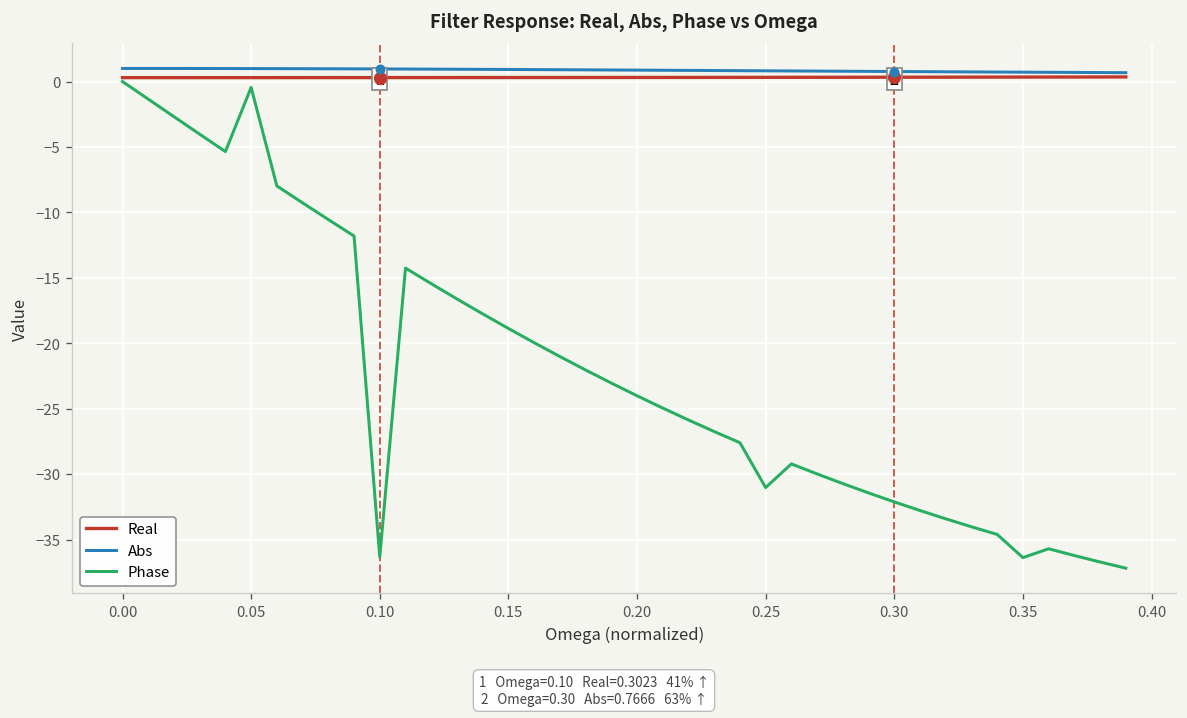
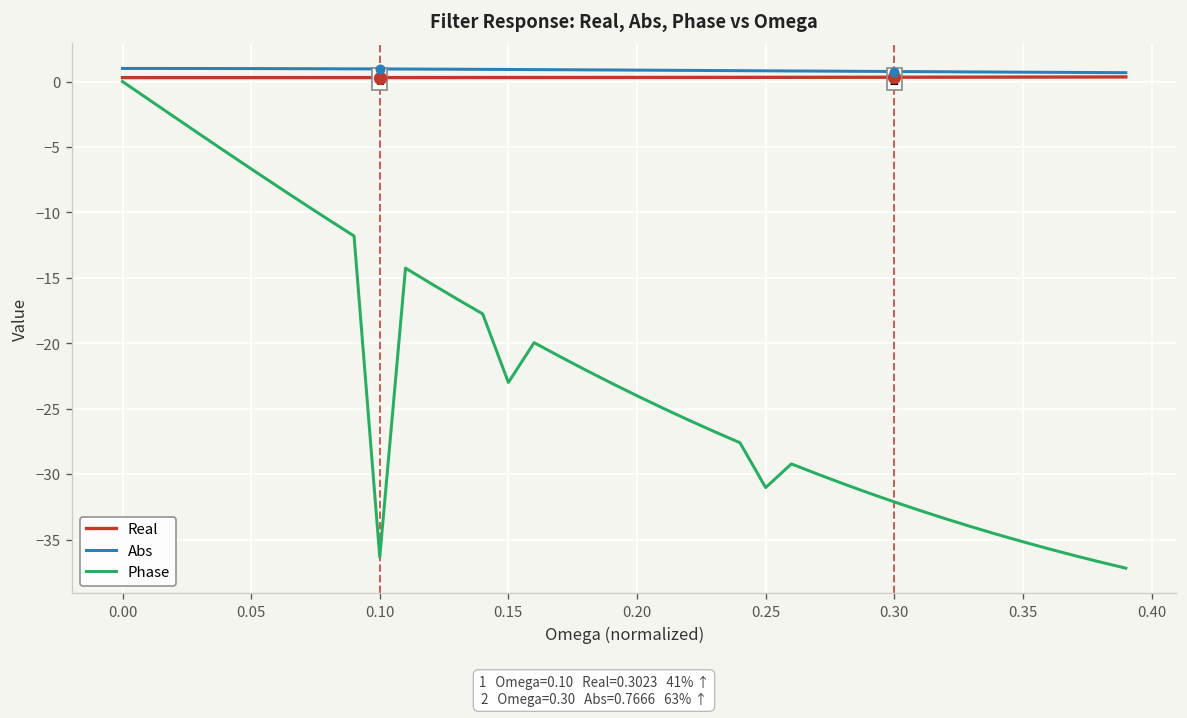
Phase, 0.05: -0.4 -> -6.7
Phase, 0.15: -18.9 -> -23.0
Phase, 0.35: -36.4 -> -35.2
